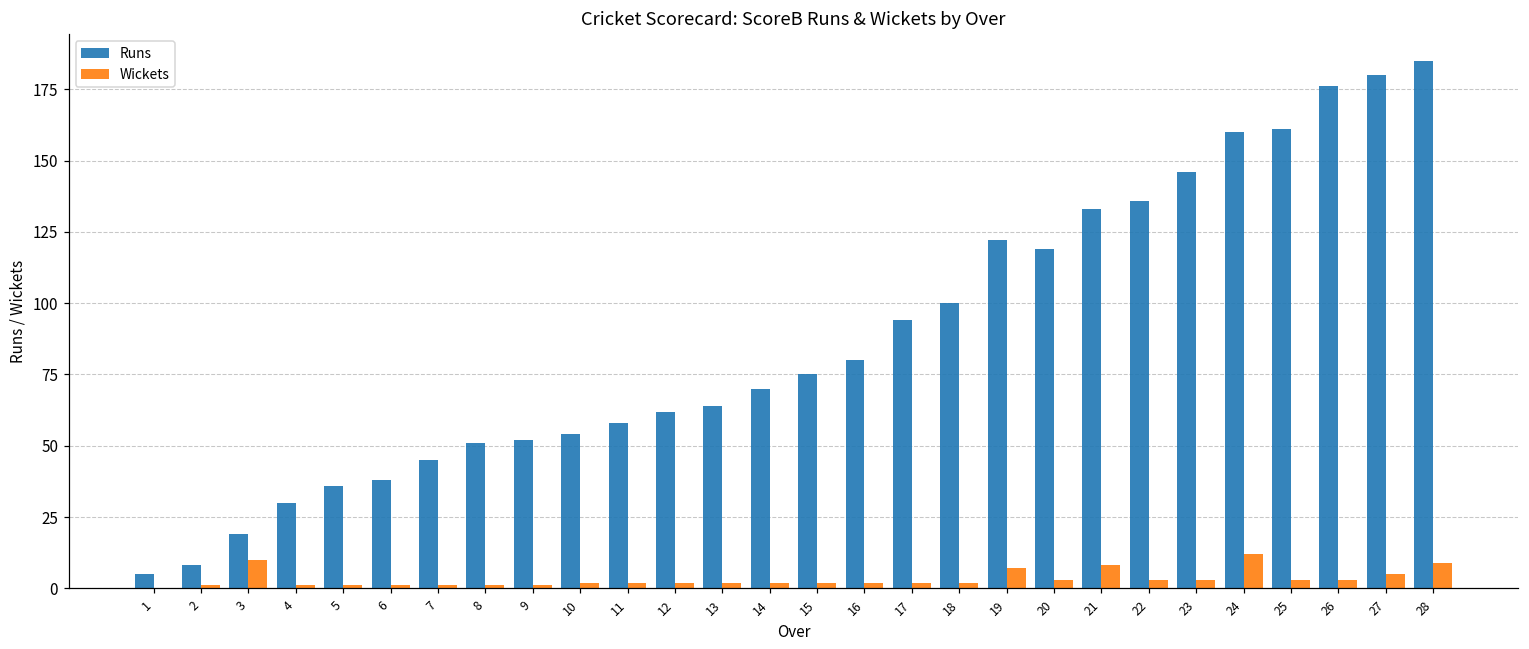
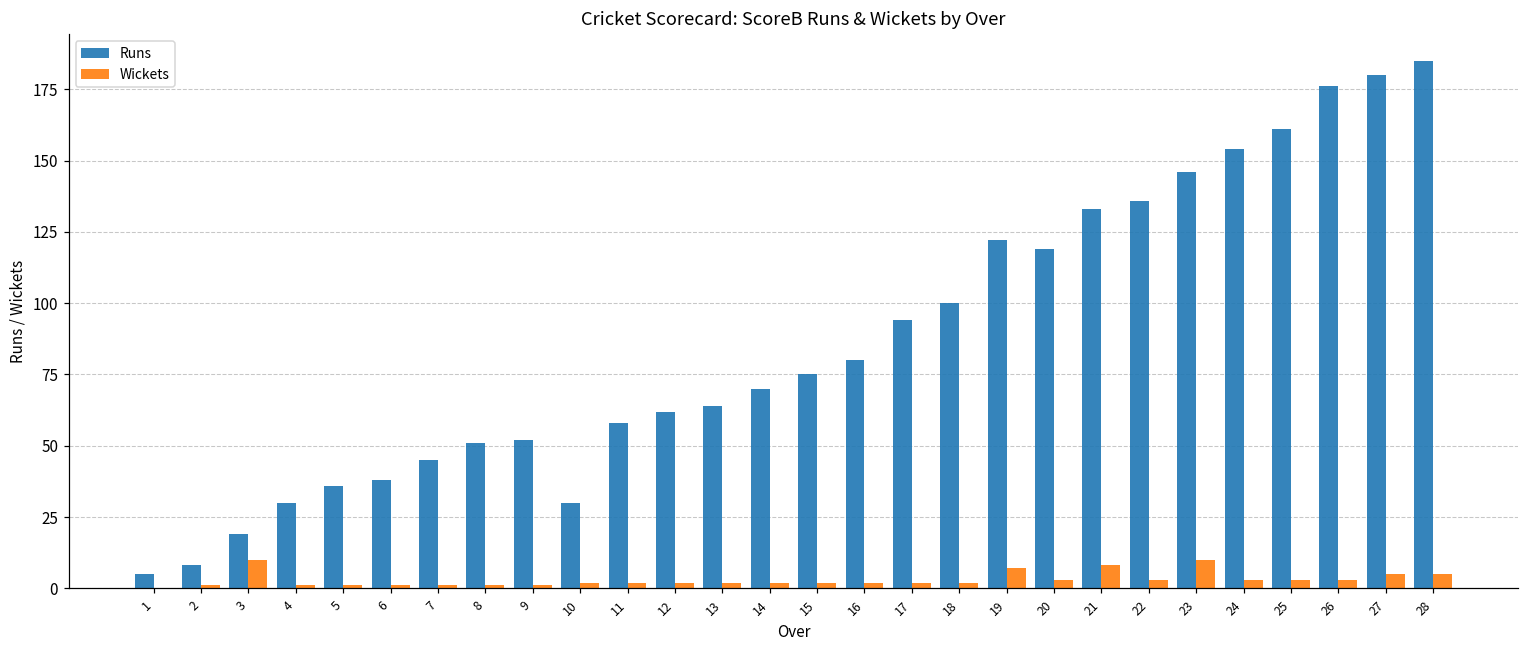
Runs, 10: 54 -> 30
Wickets, 23: 3 -> 10
Runs, 24: 160 -> 154
Wickets, 24: 12 -> 3
Wickets, 28: 9 -> 5
